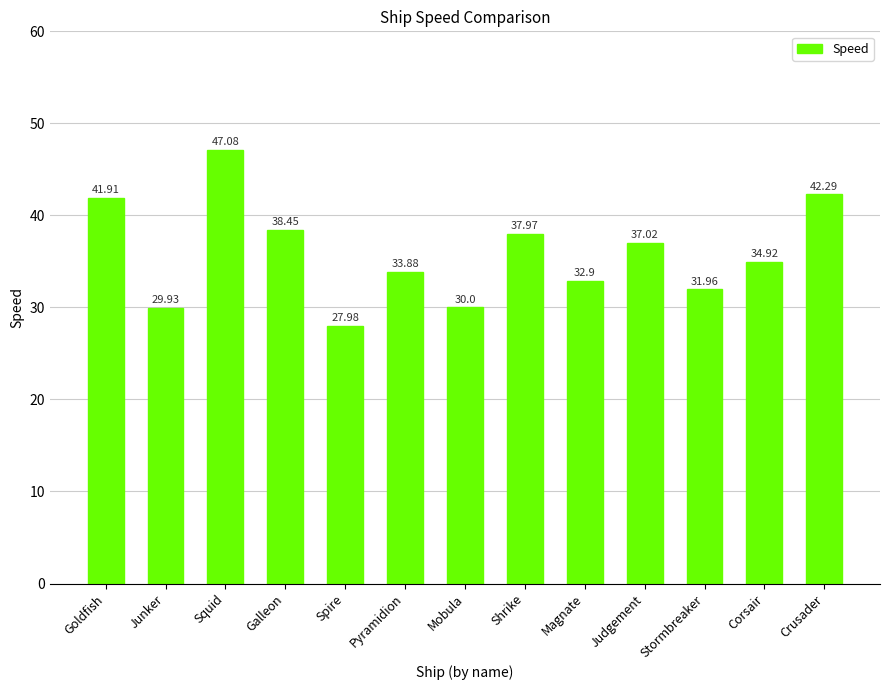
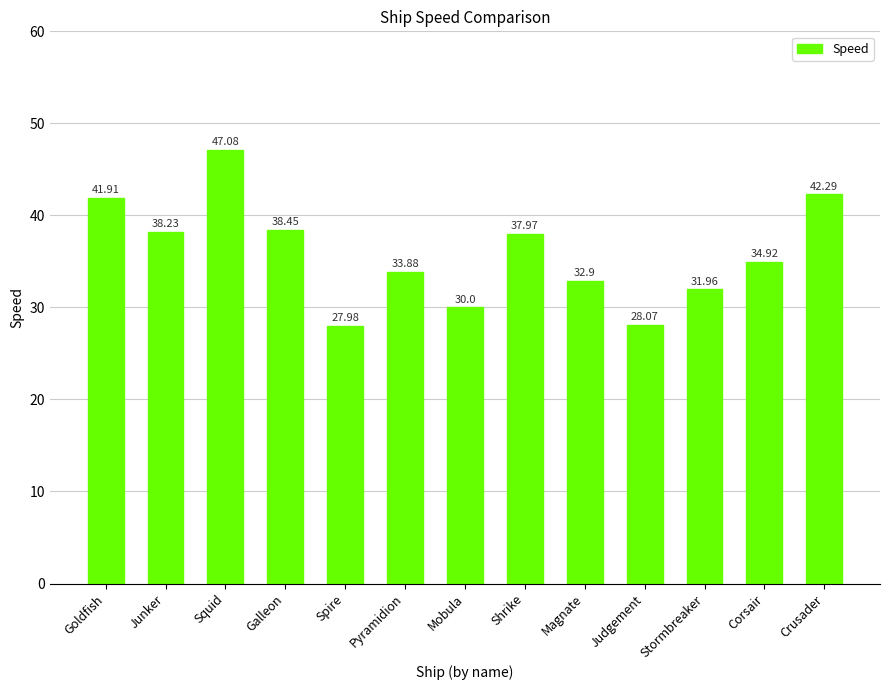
Junker: 29.93 -> 38.23
Judgement: 37.02 -> 28.07
